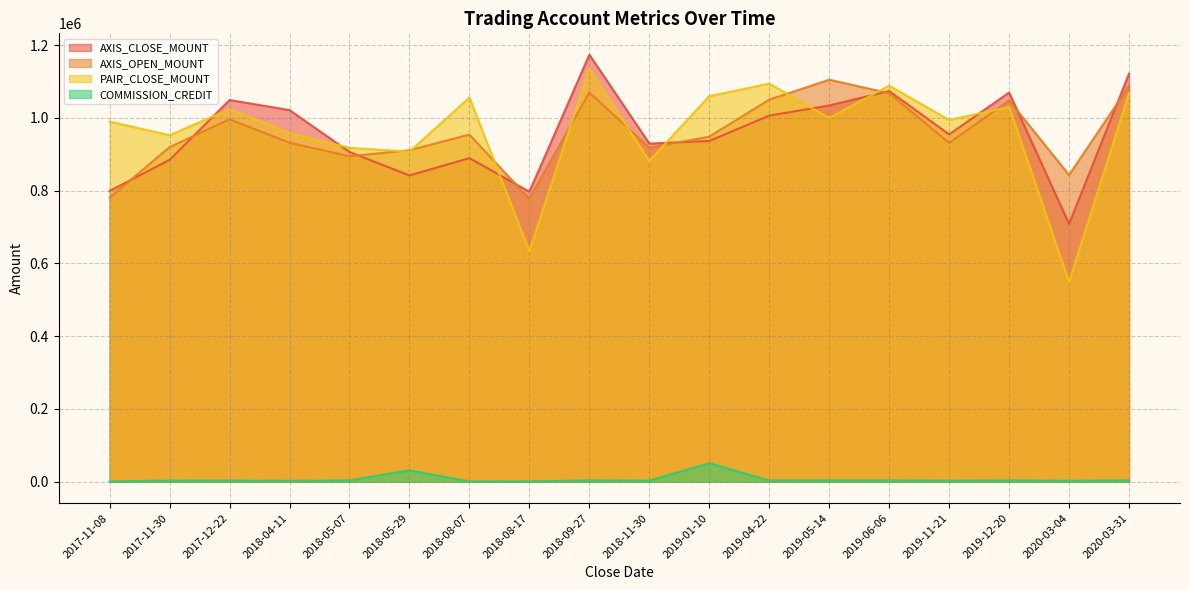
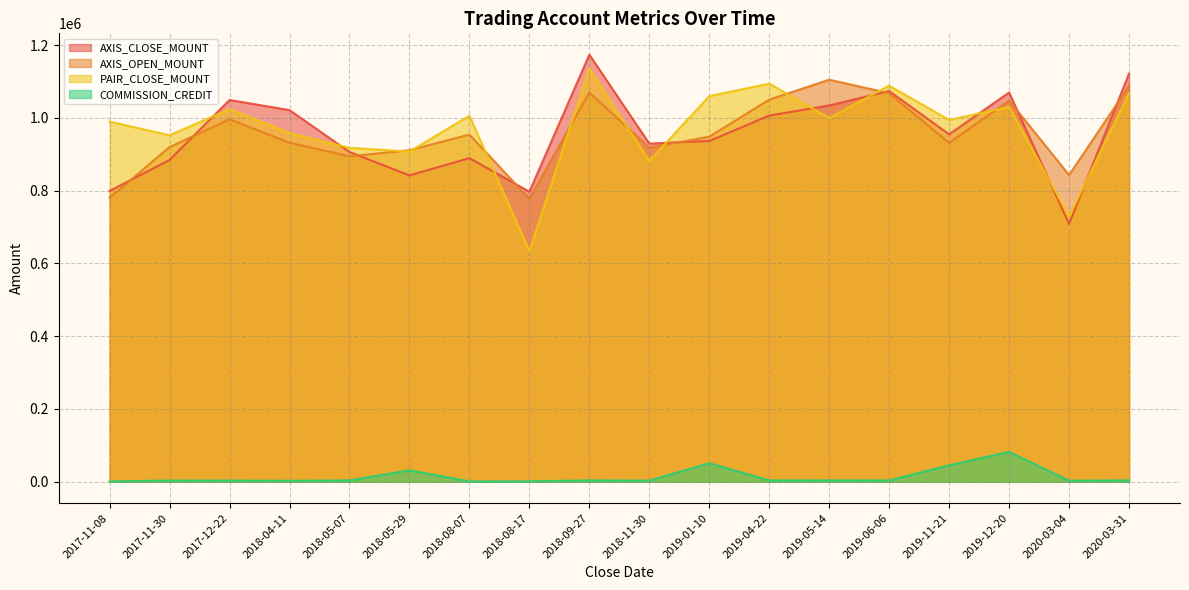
PAIR_CLOSE_MOUNT, 2018-08-07: 1060000 -> 1010000
COMMISSION_CREDIT, 2019-11-21: 0 -> 50000
COMMISSION_CREDIT, 2019-12-20: 0 -> 80000
PAIR_CLOSE_MOUNT, 2020-03-04: 550000 -> 730000
